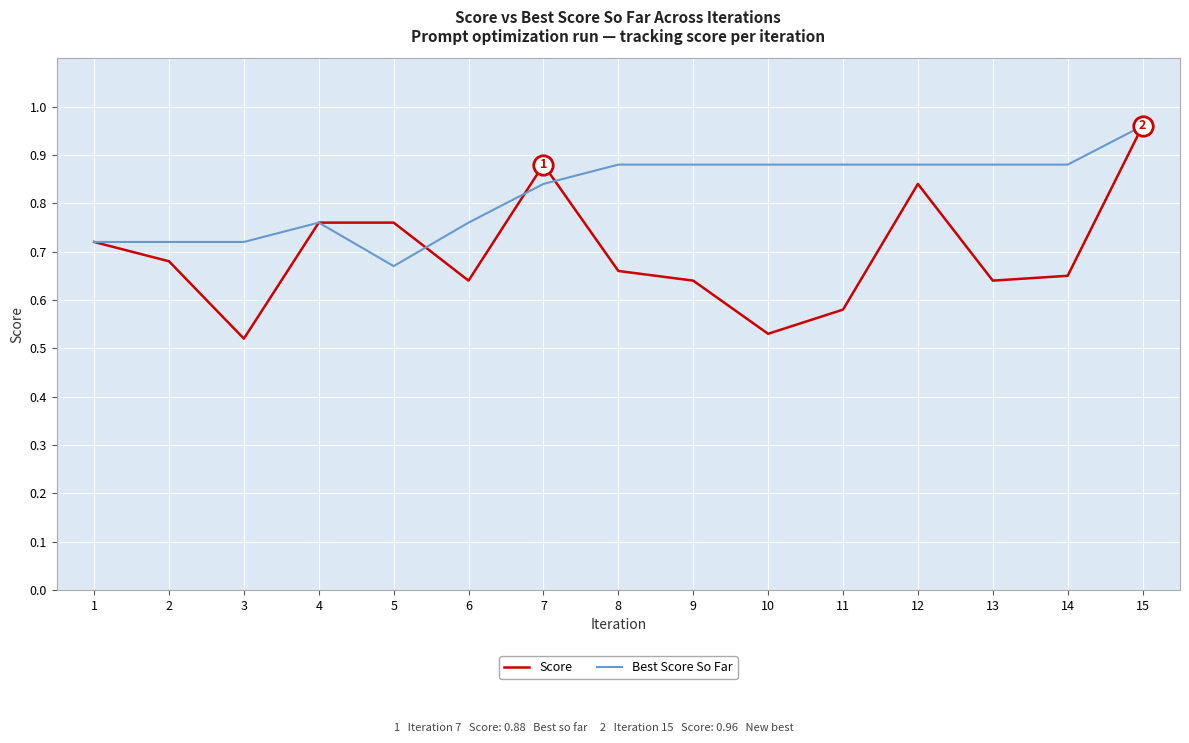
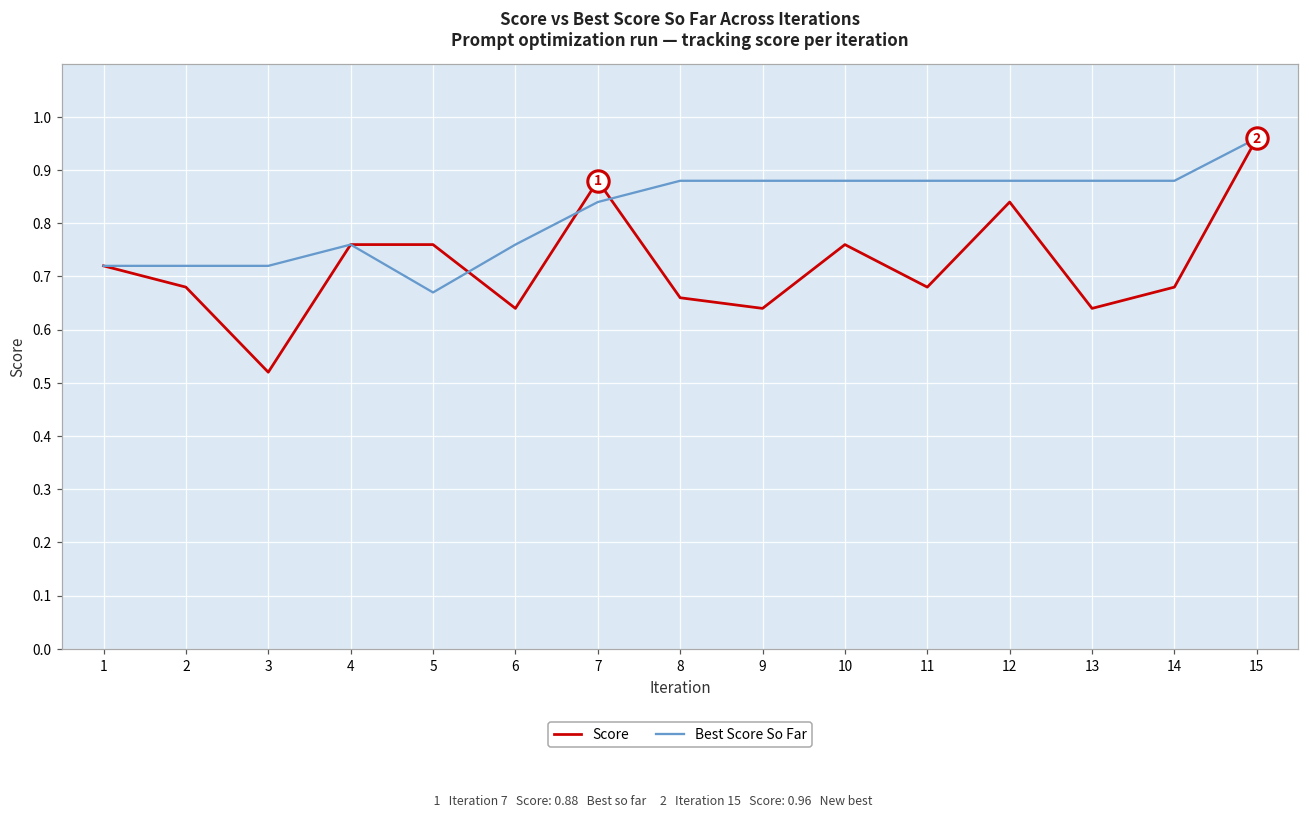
Score, 10: 0.53 -> 0.76
Score, 11: 0.58 -> 0.68
Score, 14: 0.65 -> 0.68
